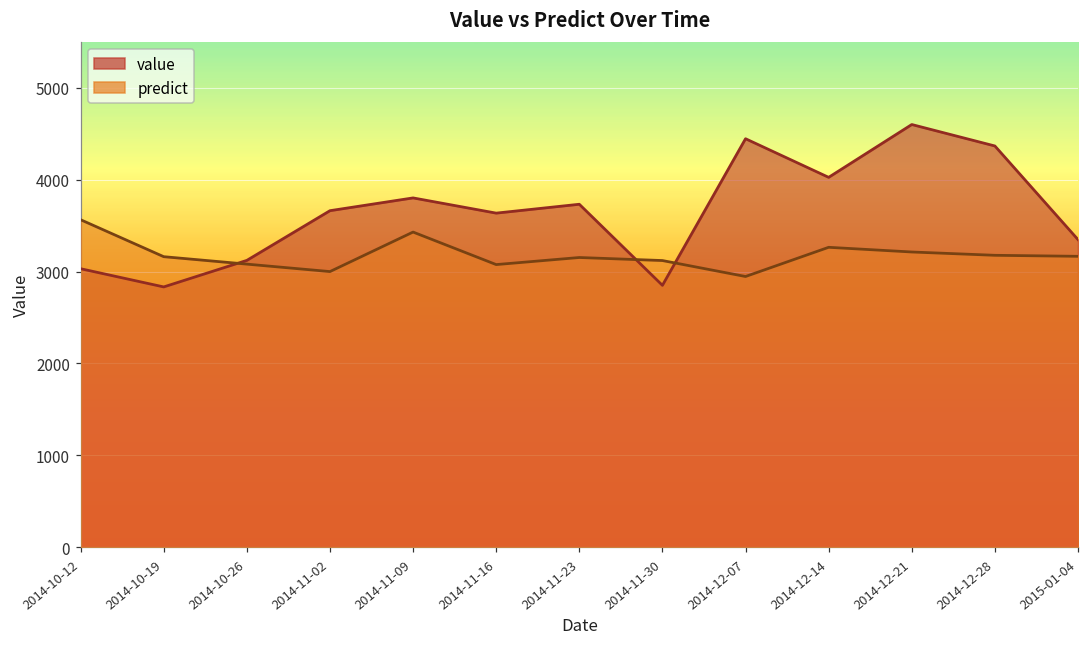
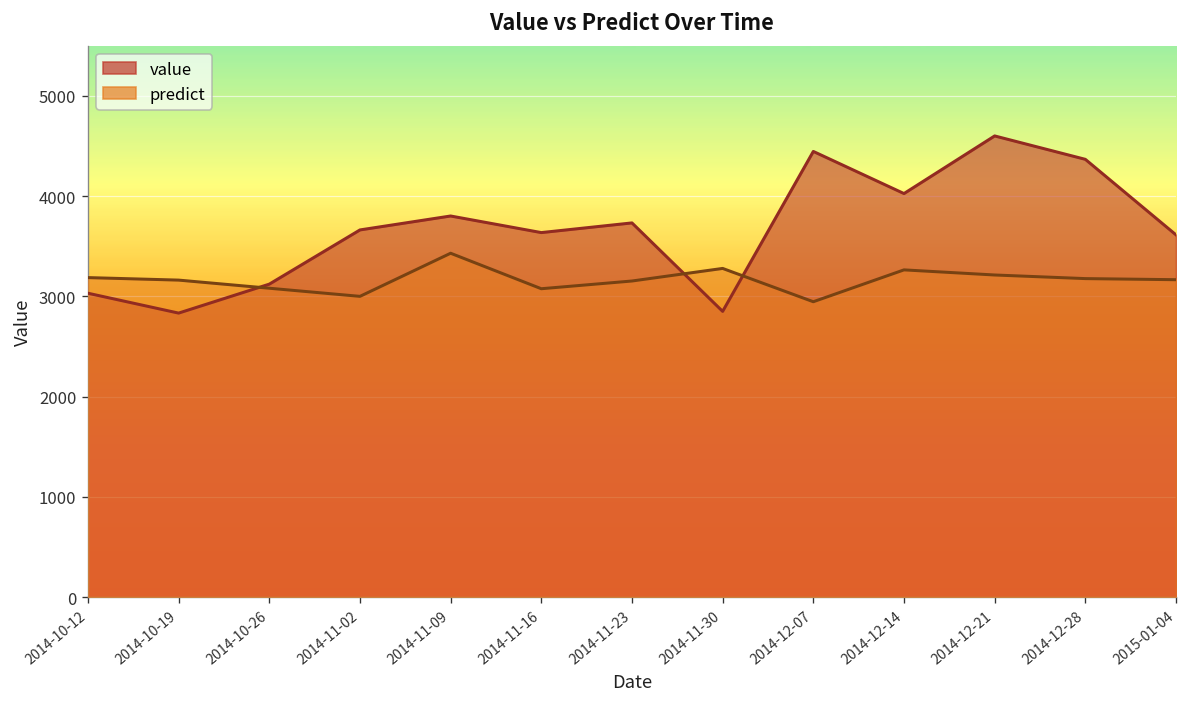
predict, 2014-10-12: 3600 -> 3200
predict, 2014-11-30: 3100 -> 3300
value, 2015-01-04: 3300 -> 3600
